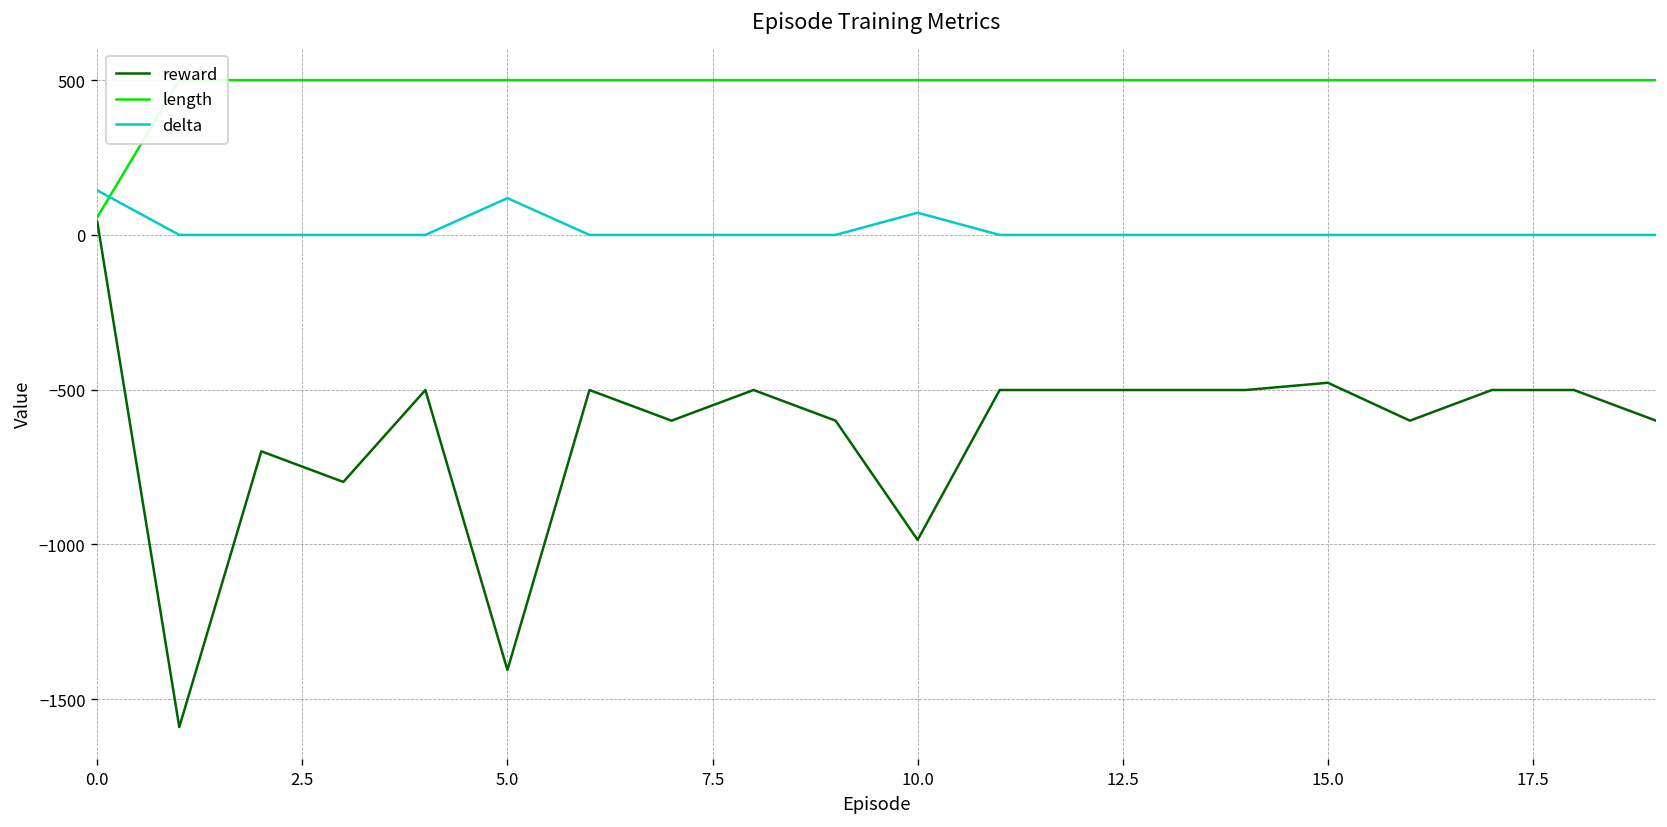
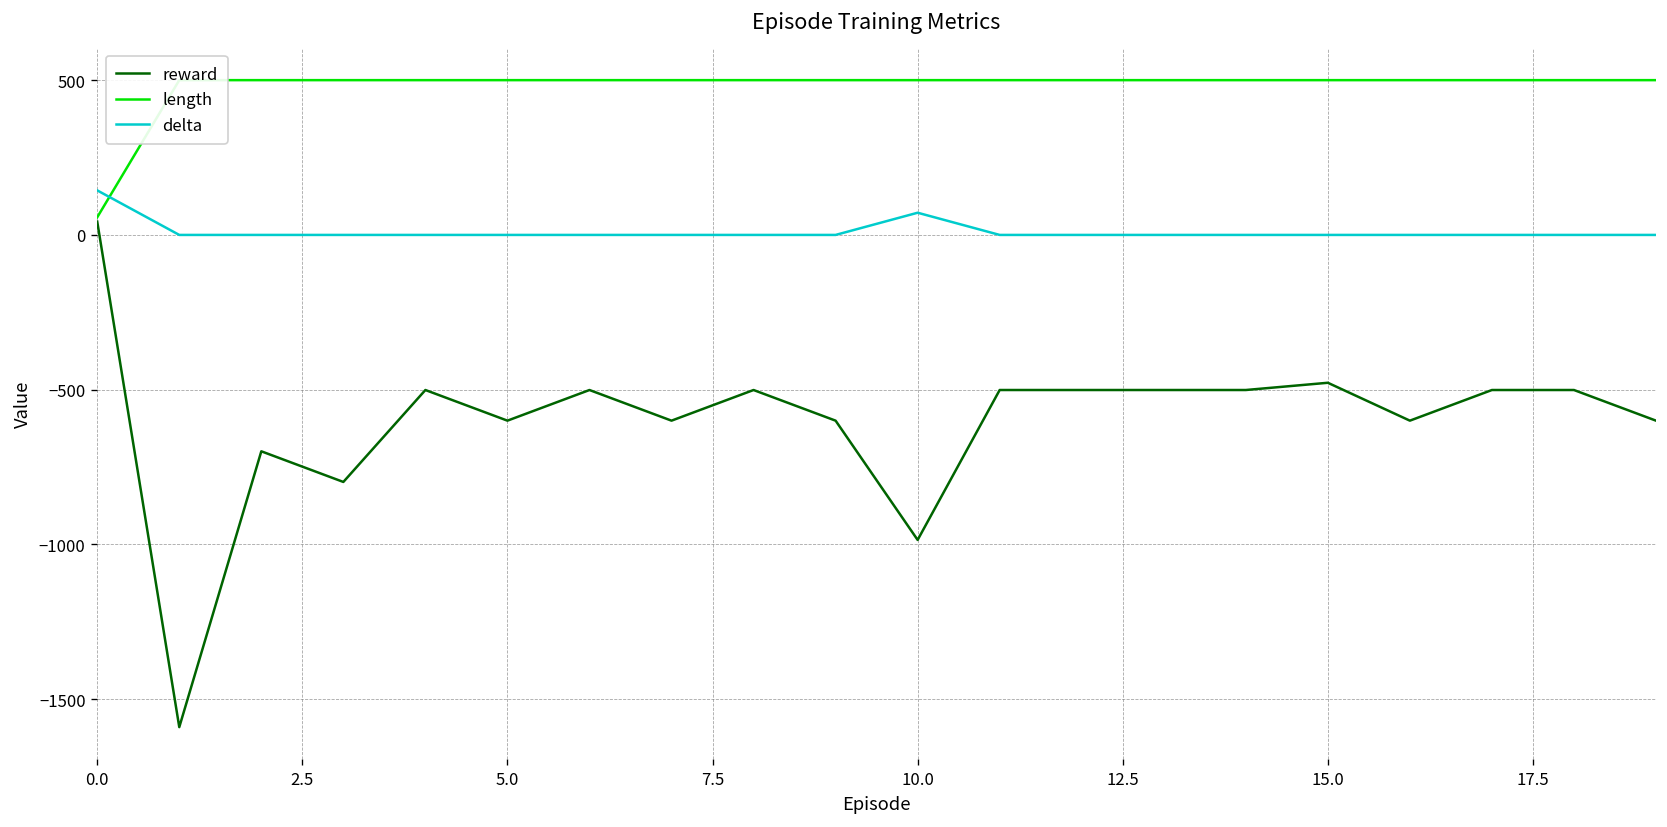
reward, 5.0: -1410 -> -600
delta, 5.0: 120 -> 0
